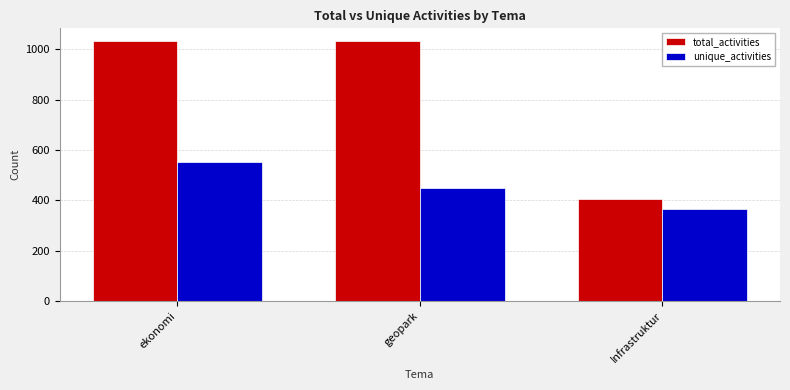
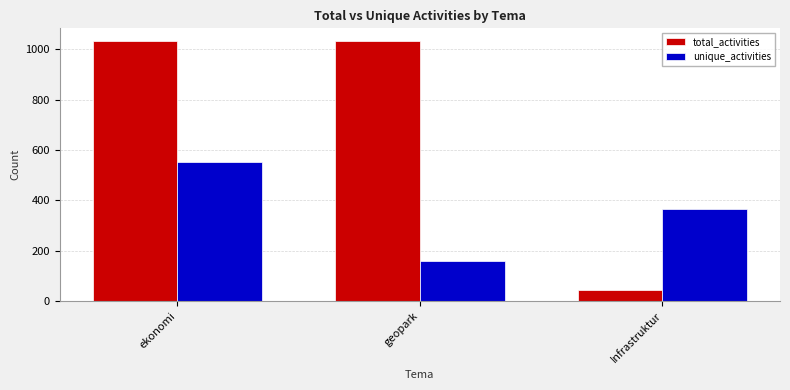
unique_activities, geopark: 450 -> 160
total_activities, Infrastruktur: 400 -> 40
